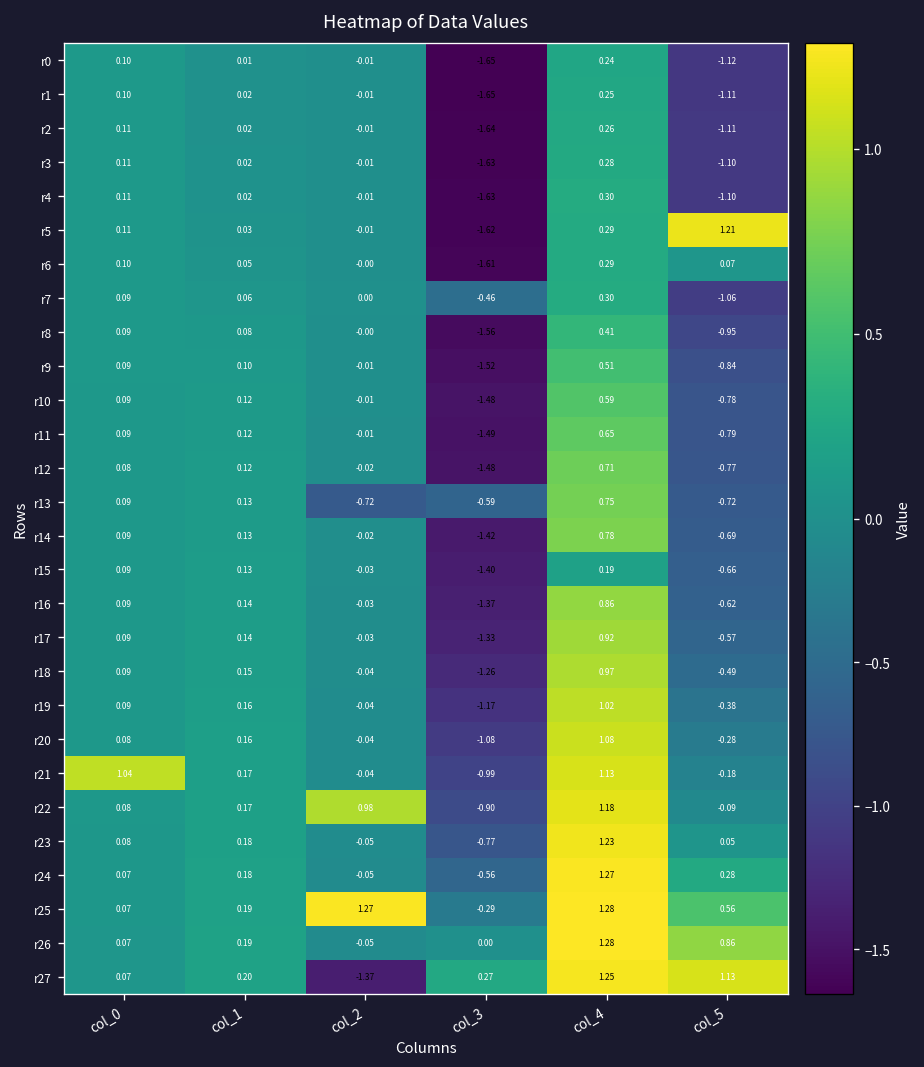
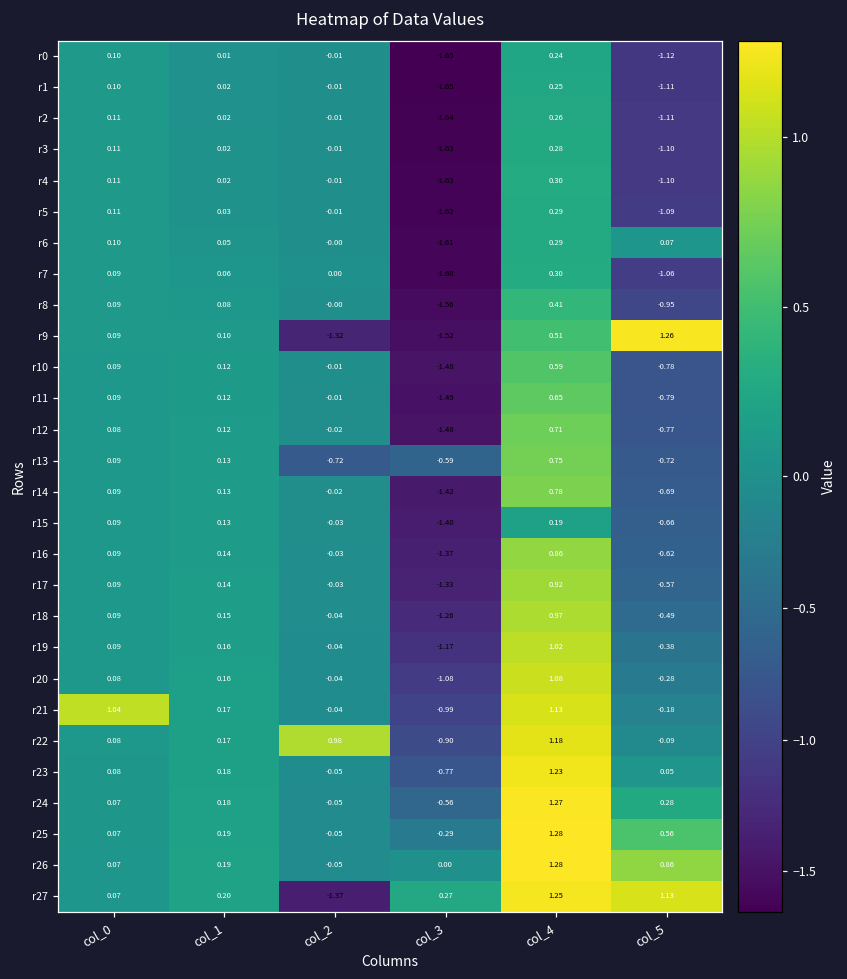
r5, col_5: 1.21 -> -1.09
r7, col_3: -0.46 -> -1.60
r9, col_2: -0.01 -> -1.32
r9, col_5: -0.84 -> 1.26
r25, col_2: 1.27 -> -0.05
